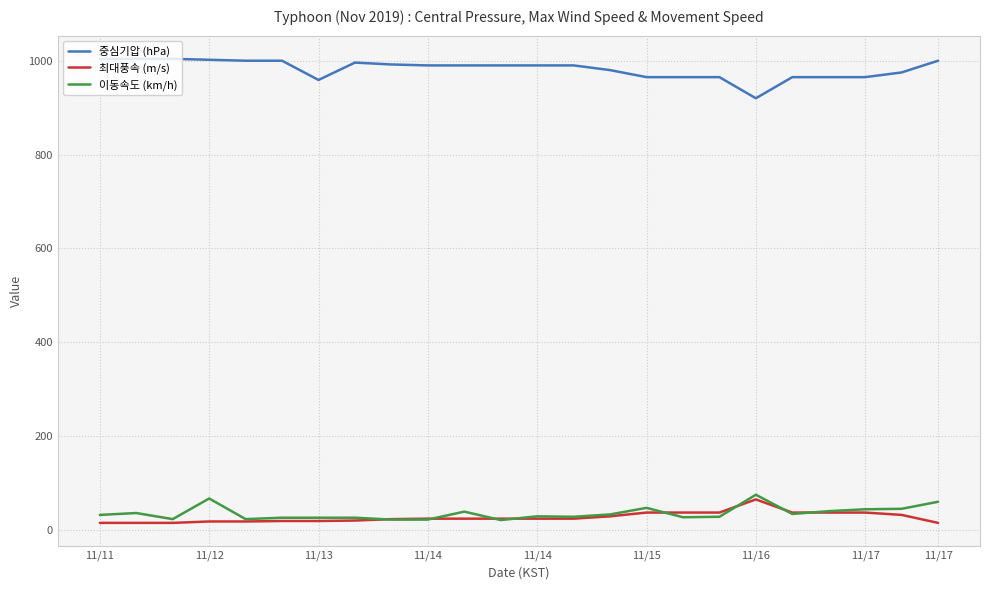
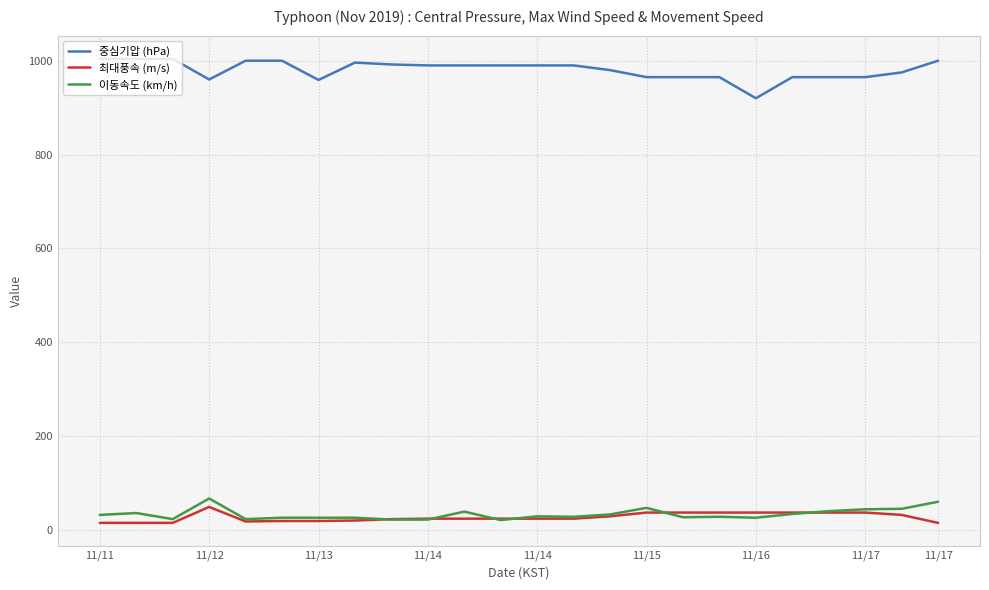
중심기압 (hPa), 11/12: 1000 -> 960
최대풍속 (m/s), 11/12: 20 -> 50
최대풍속 (m/s), 11/16: 70 -> 40
이동속도 (km/h), 11/16: 80 -> 30
